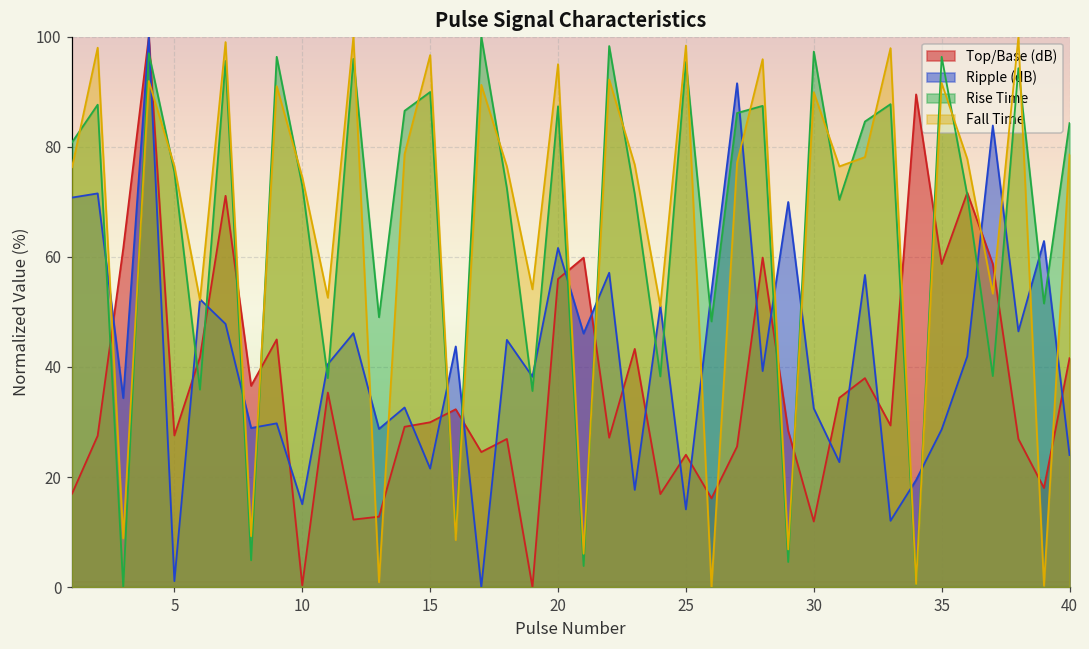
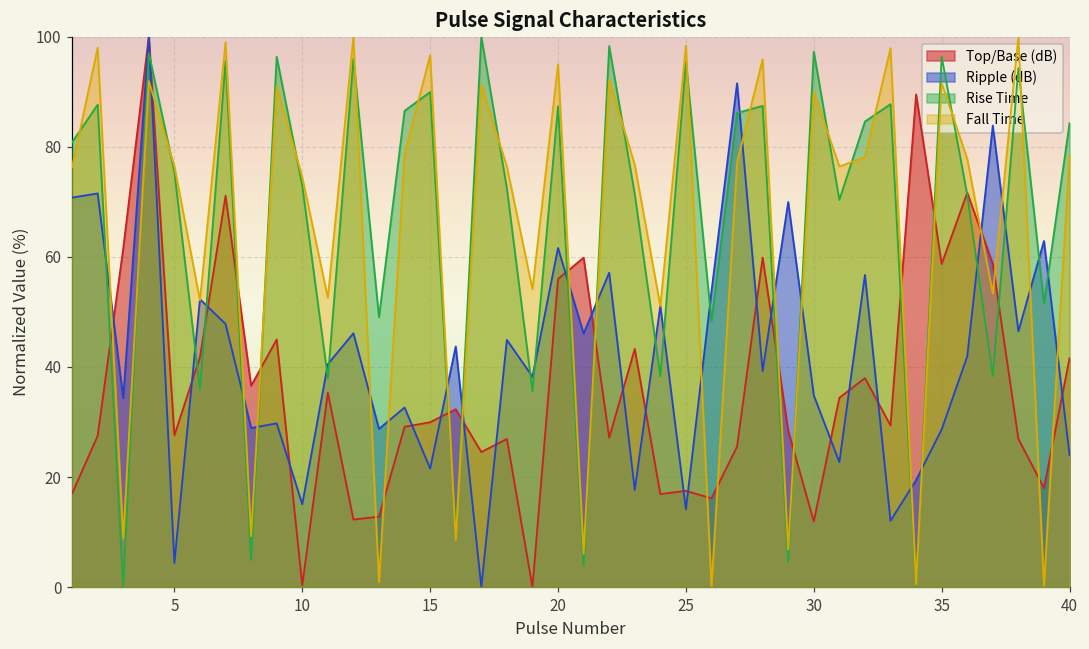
Ripple (dB), 5: 1 -> 4
Top/Base (dB), 25: 24 -> 17
Ripple (dB), 30: 32 -> 35
